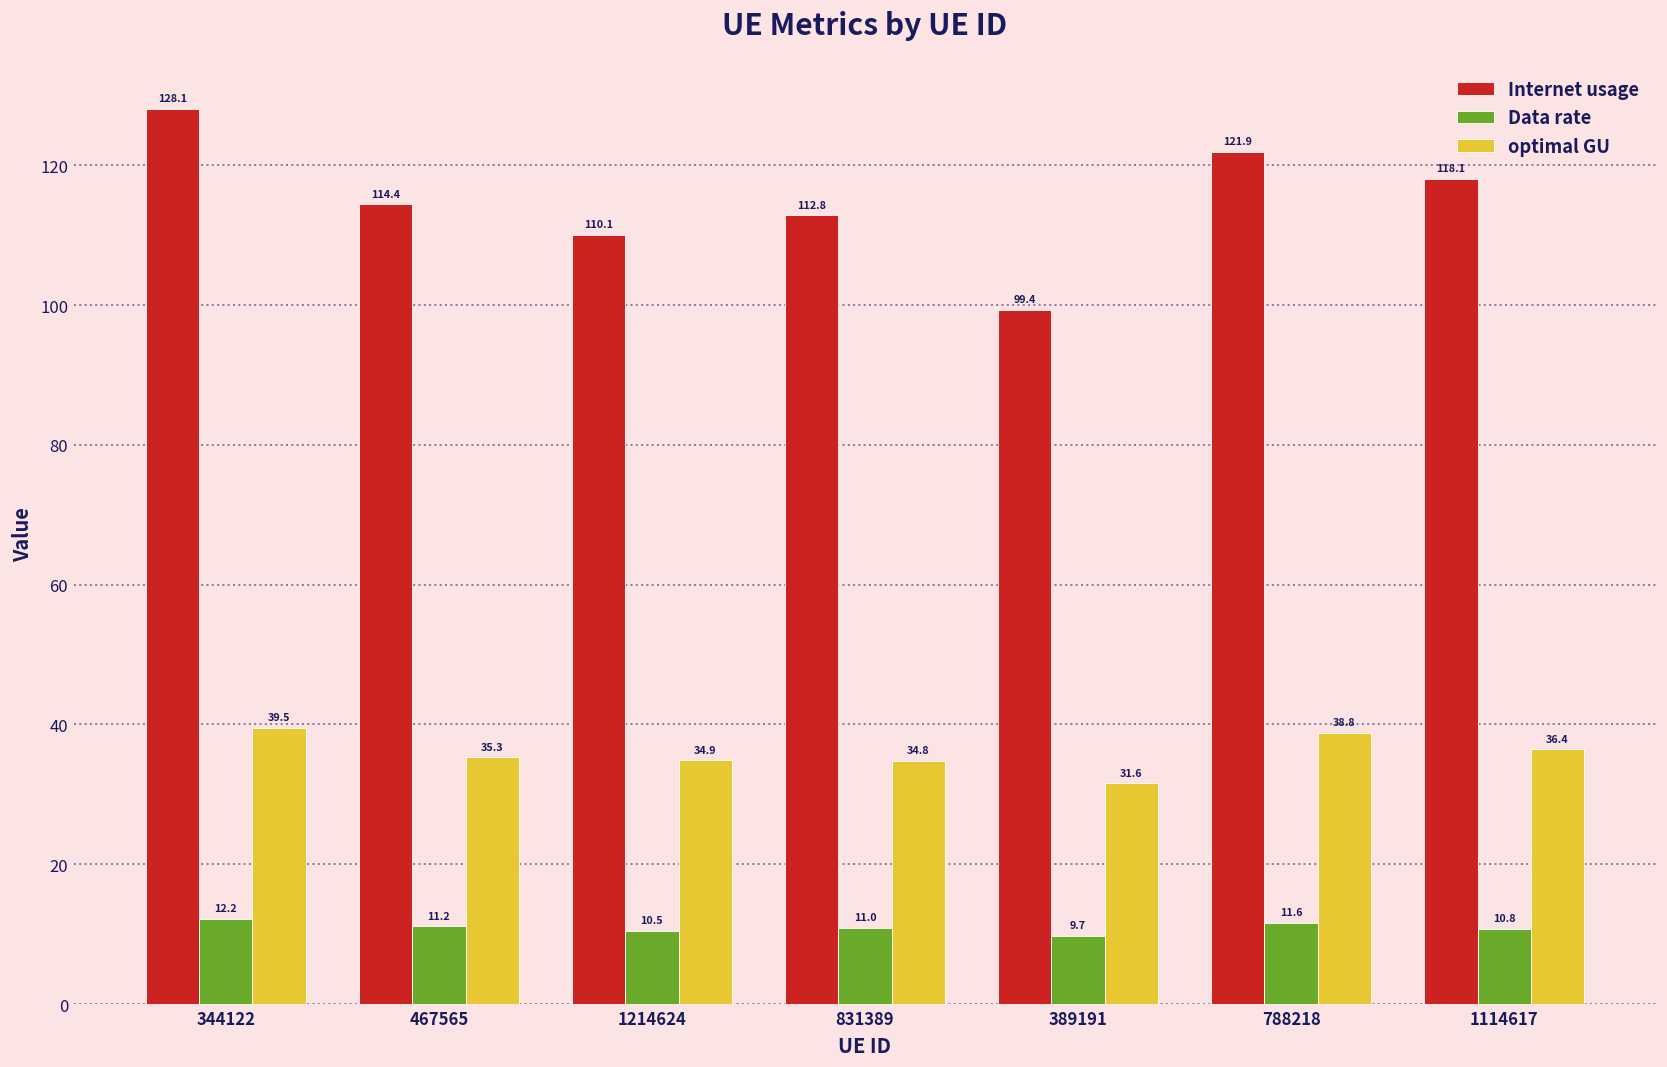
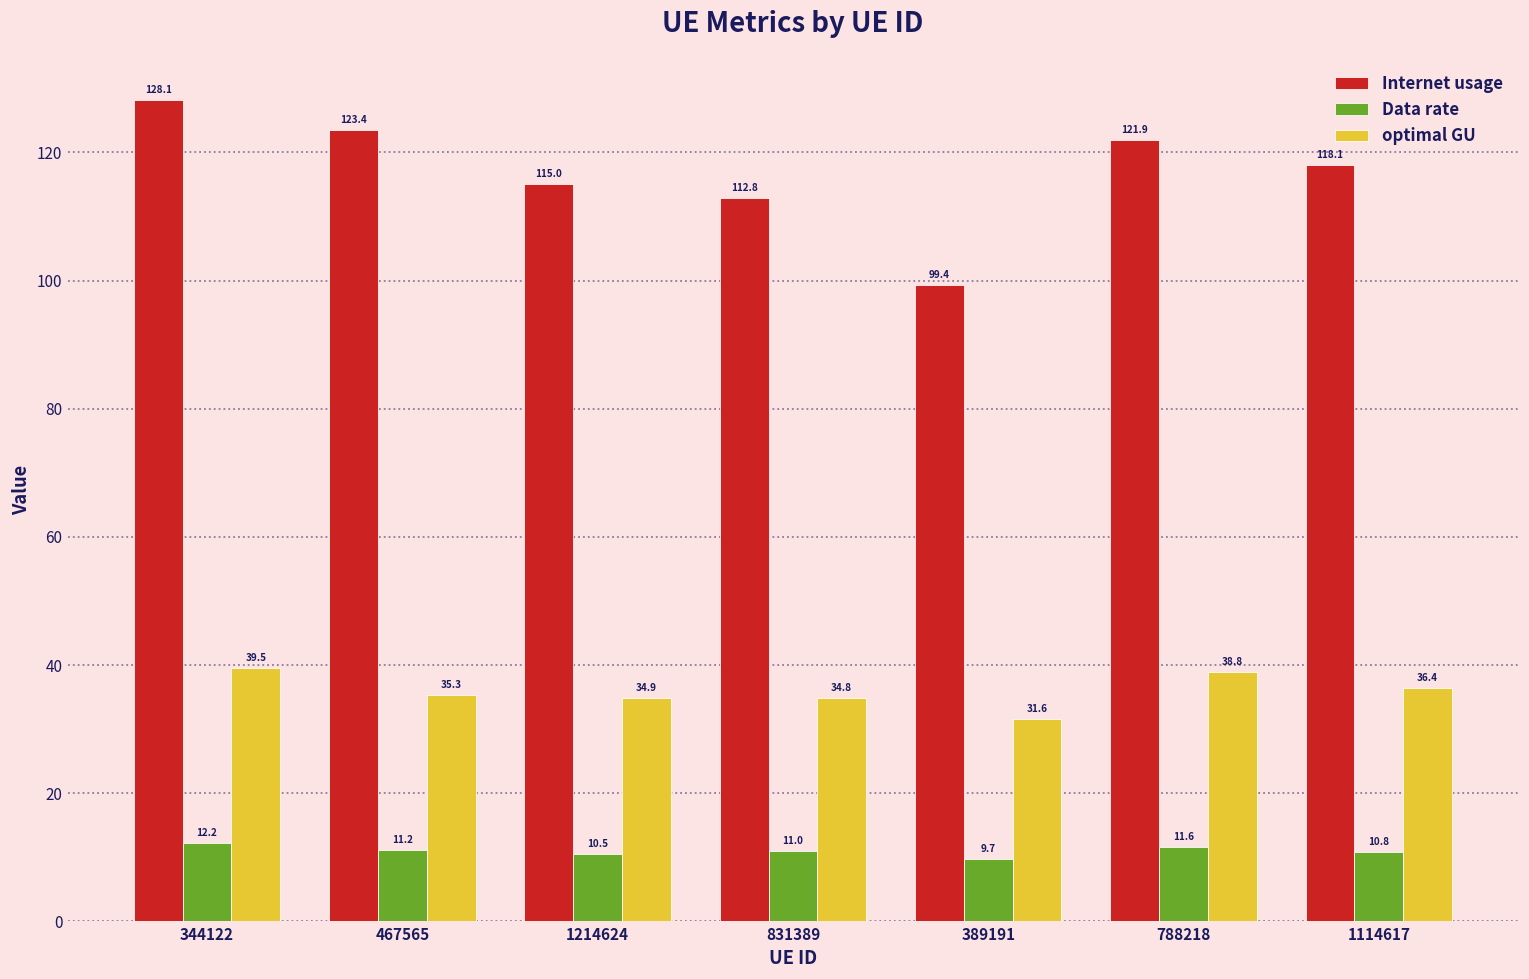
Internet usage, 467565: 114.4 -> 123.4
Internet usage, 1214624: 110.1 -> 115.0
